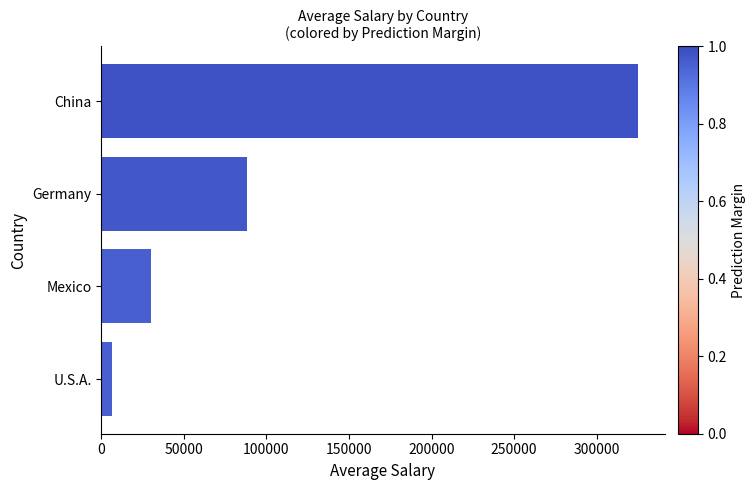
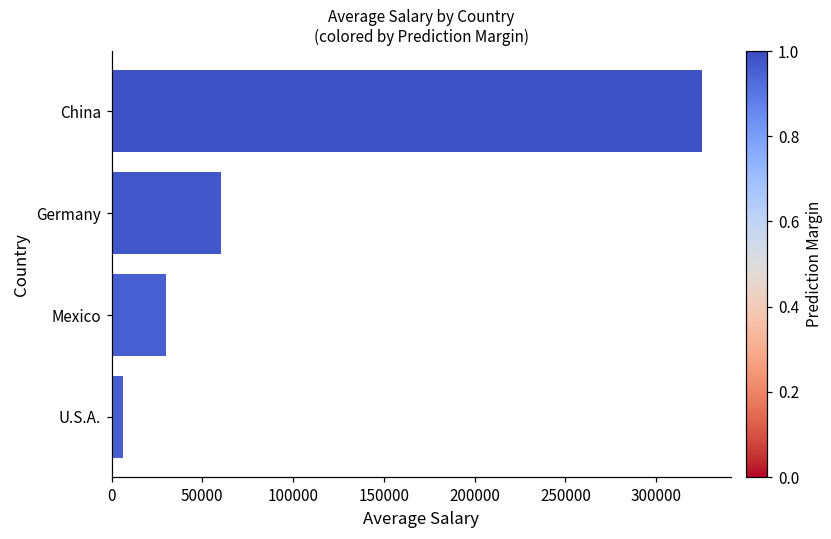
Germany: 88000 -> 61000
